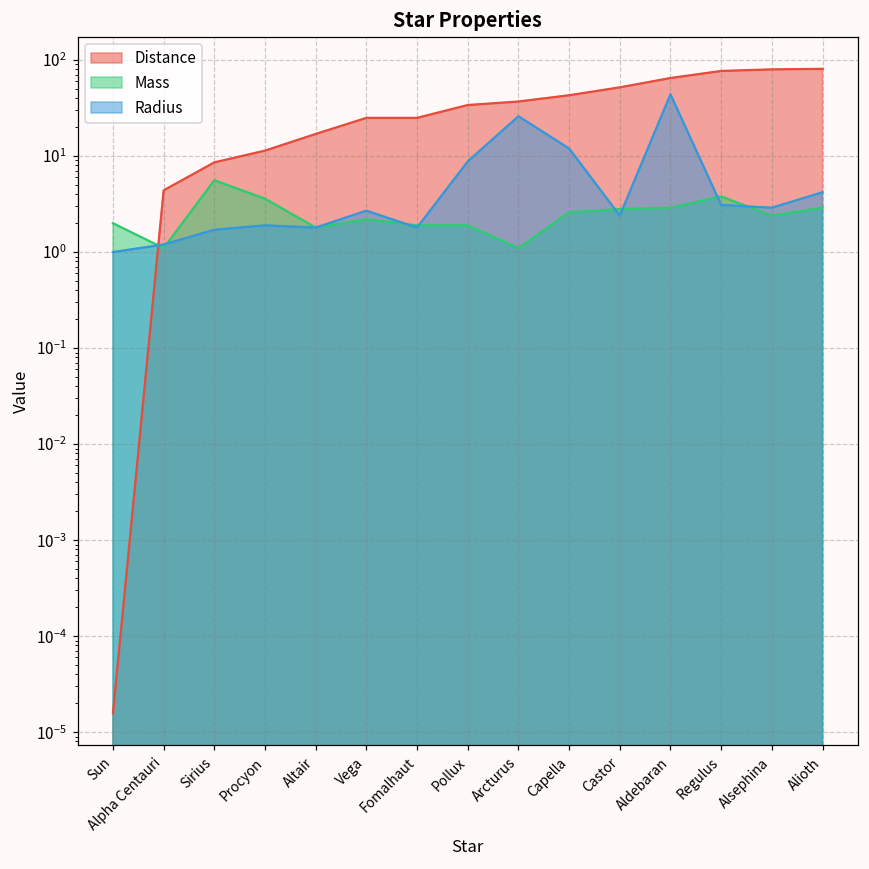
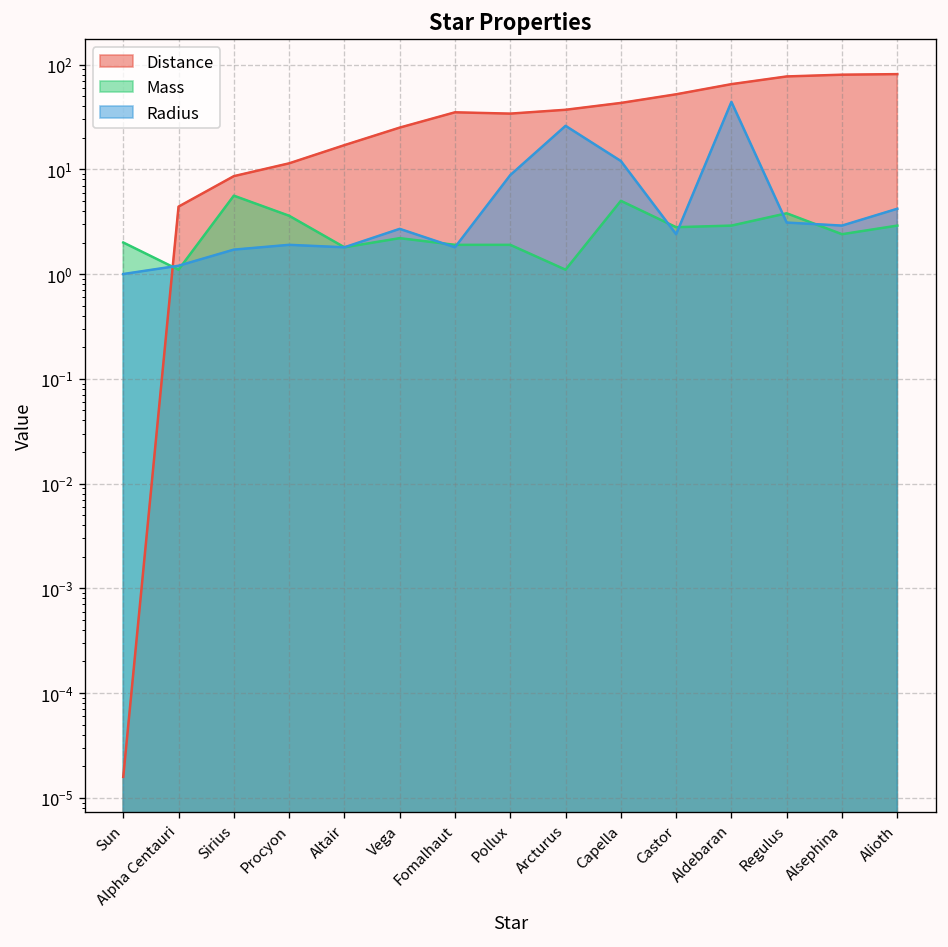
Distance, Fomalhaut: 25 -> 35
Mass, Capella: 2.6 -> 5
